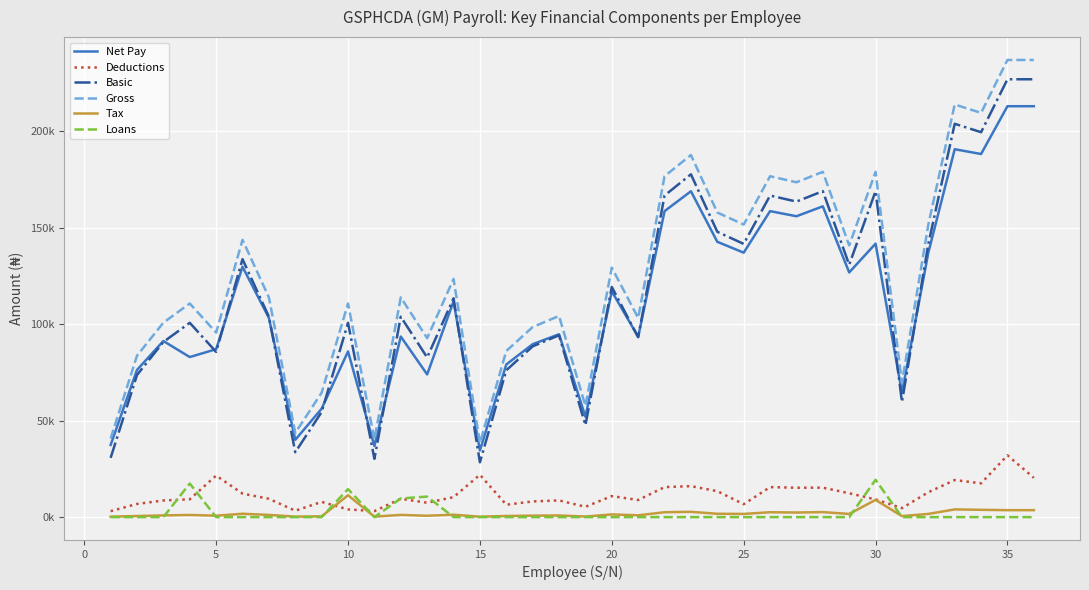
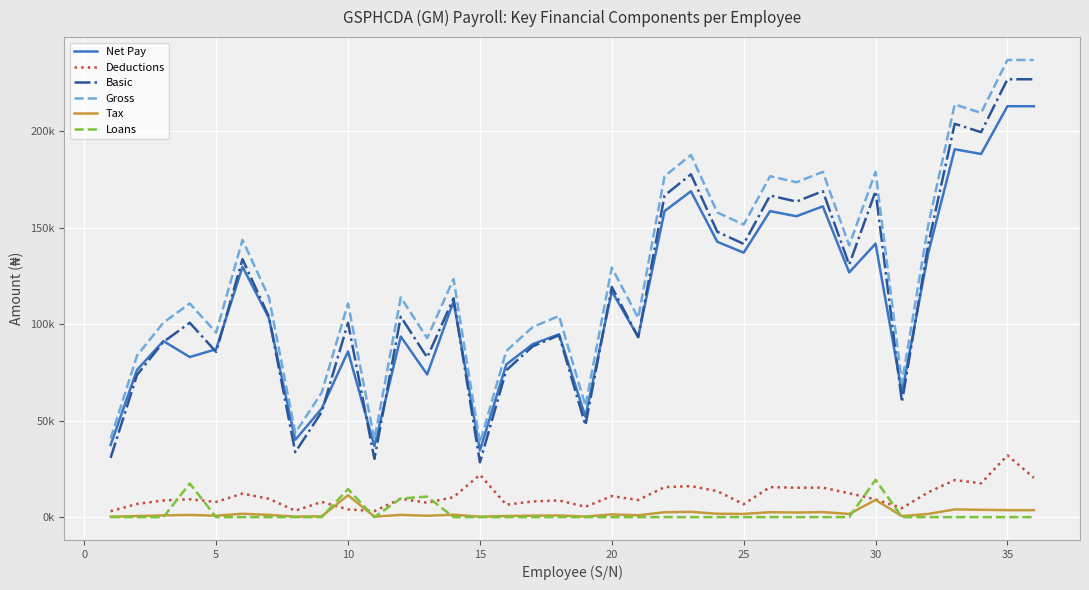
Deductions, 5: 22000 -> 8000
